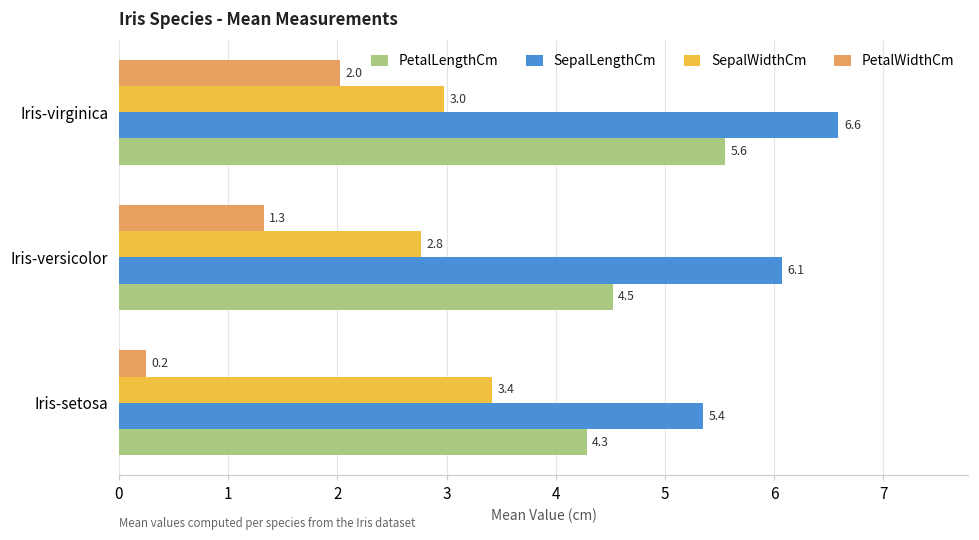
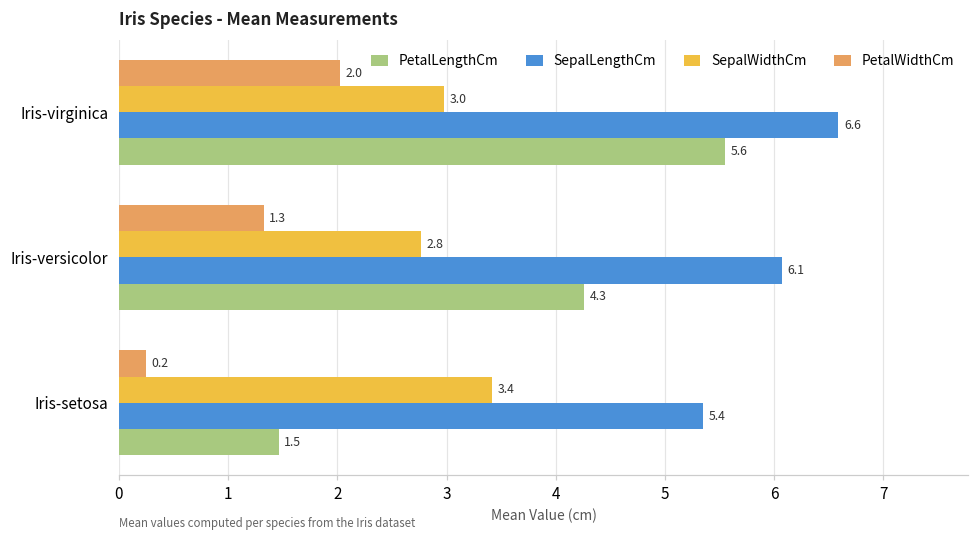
PetalLengthCm, Iris-versicolor: 4.5 -> 4.3
PetalLengthCm, Iris-setosa: 4.3 -> 1.5
